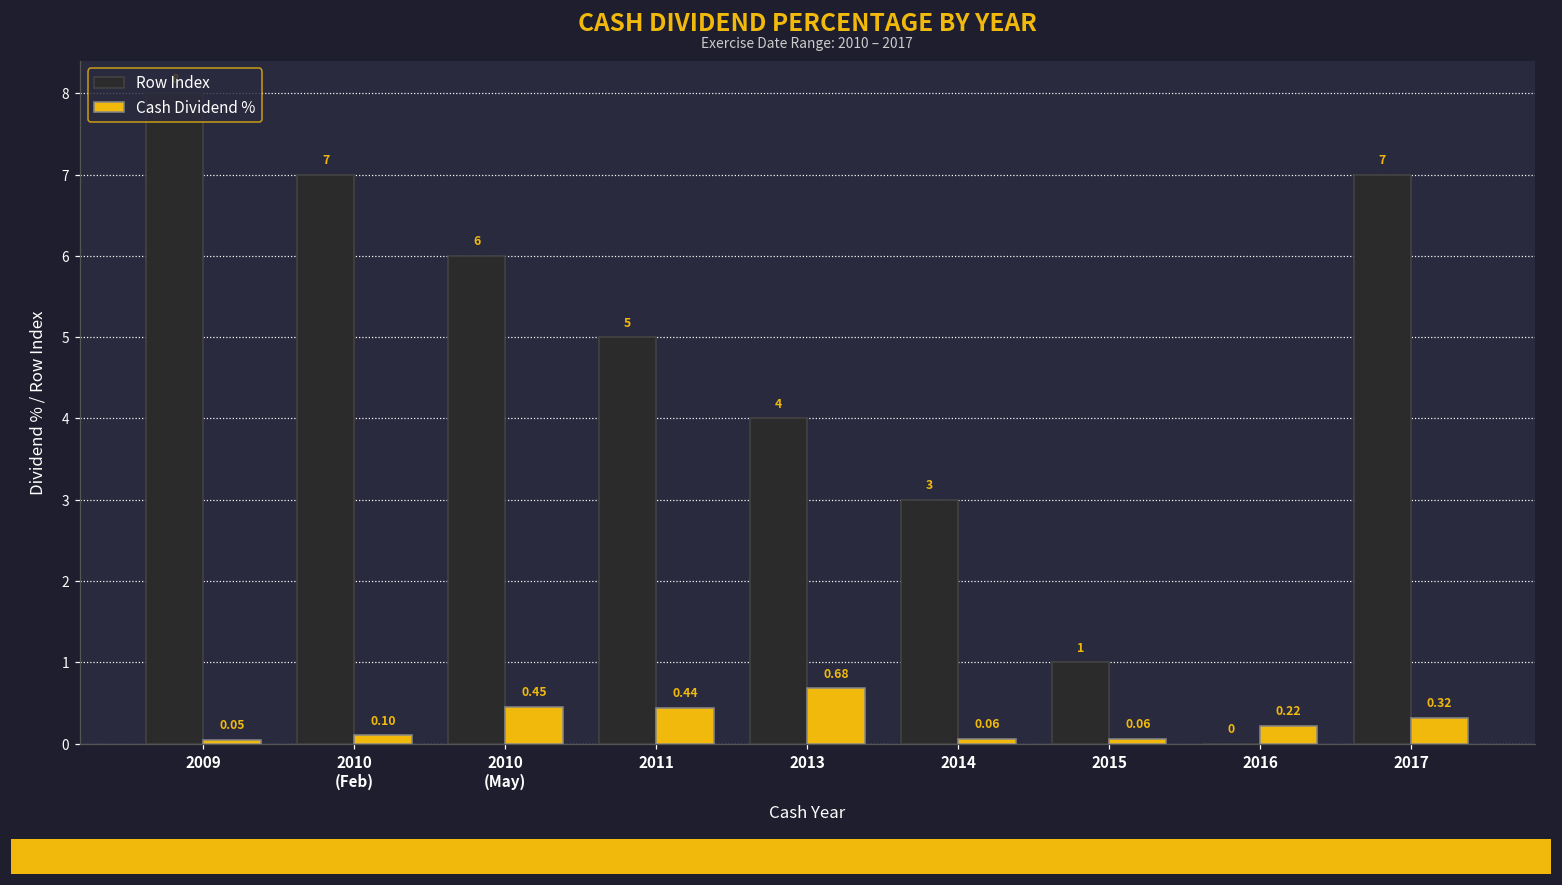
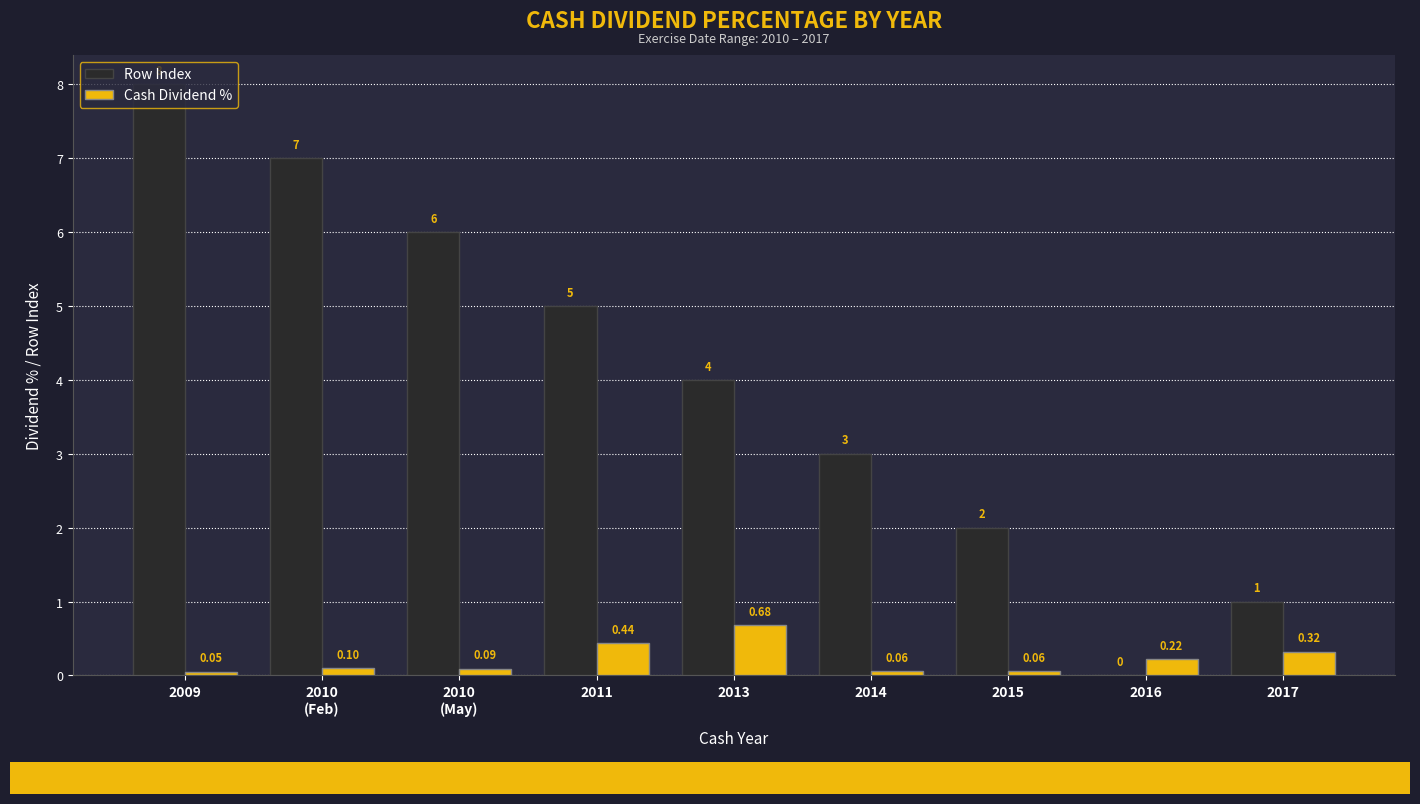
Cash Dividend %, 2010 (May): 0.45 -> 0.09
Row Index, 2015: 1 -> 2
Row Index, 2017: 7 -> 1
